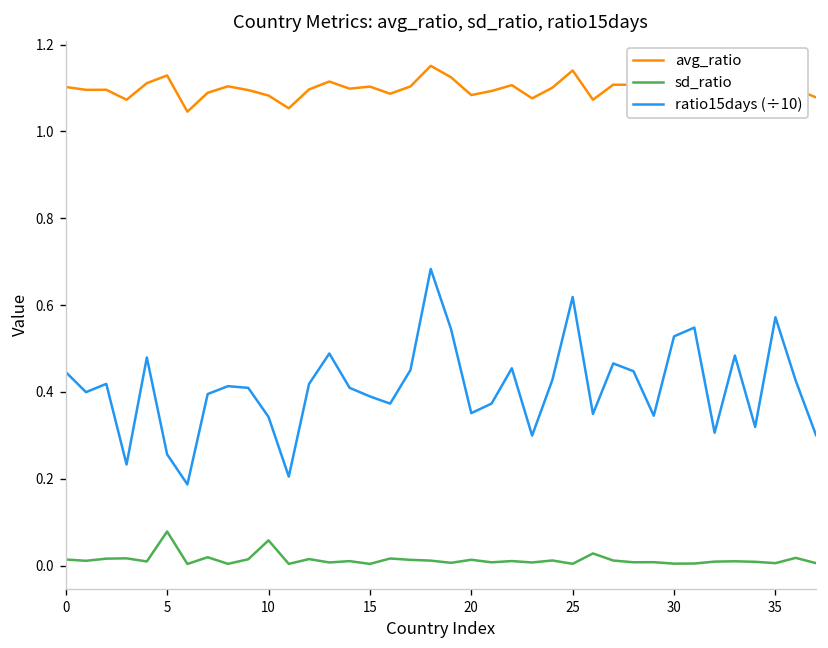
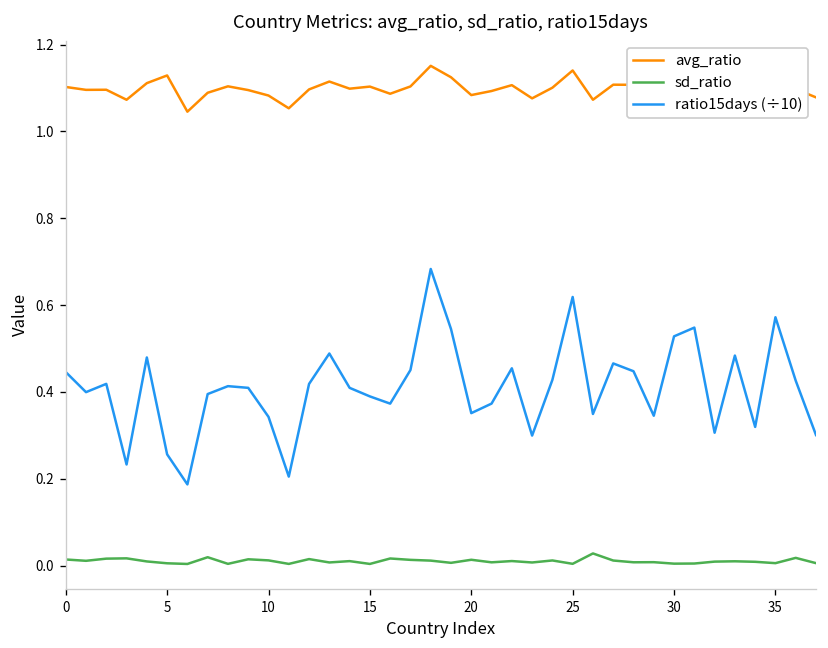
sd_ratio, 5: 0.08 -> 0.01
sd_ratio, 10: 0.06 -> 0.01
